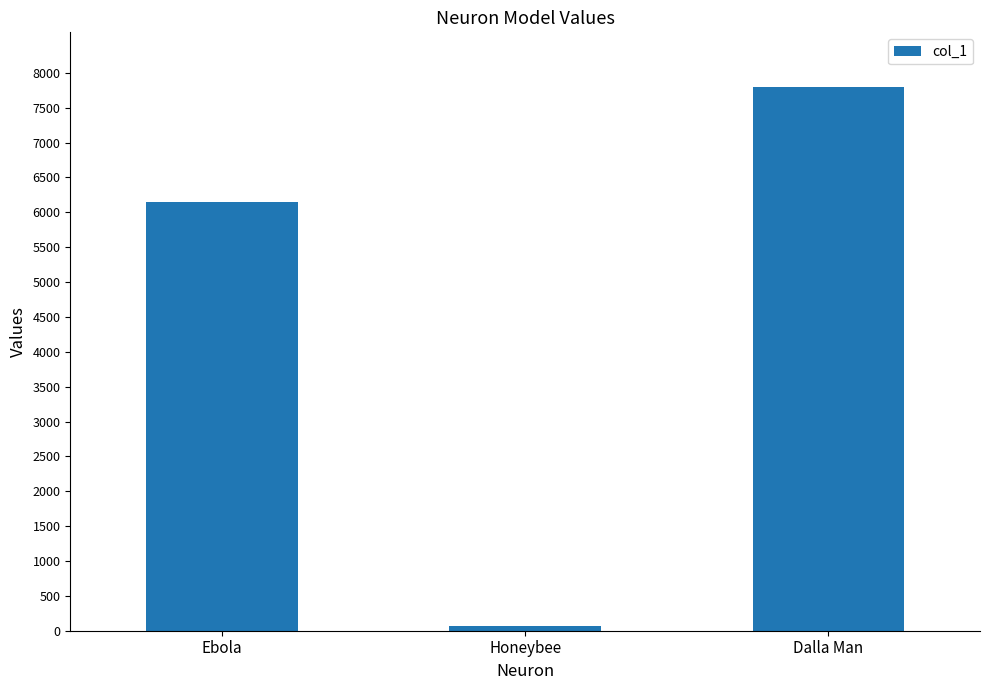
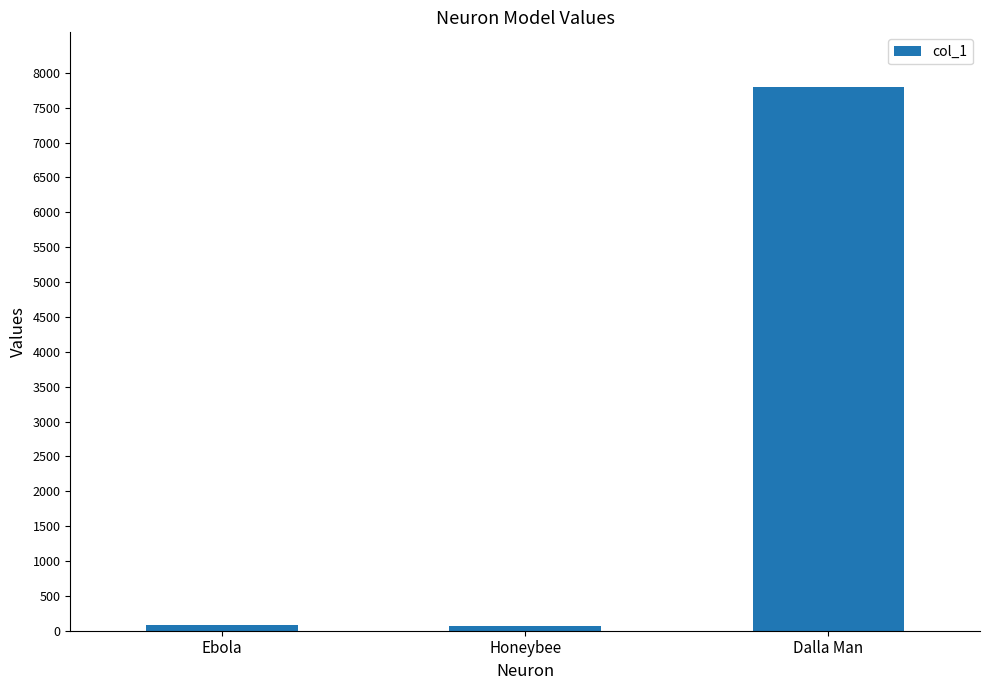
Ebola: 6200 -> 100
